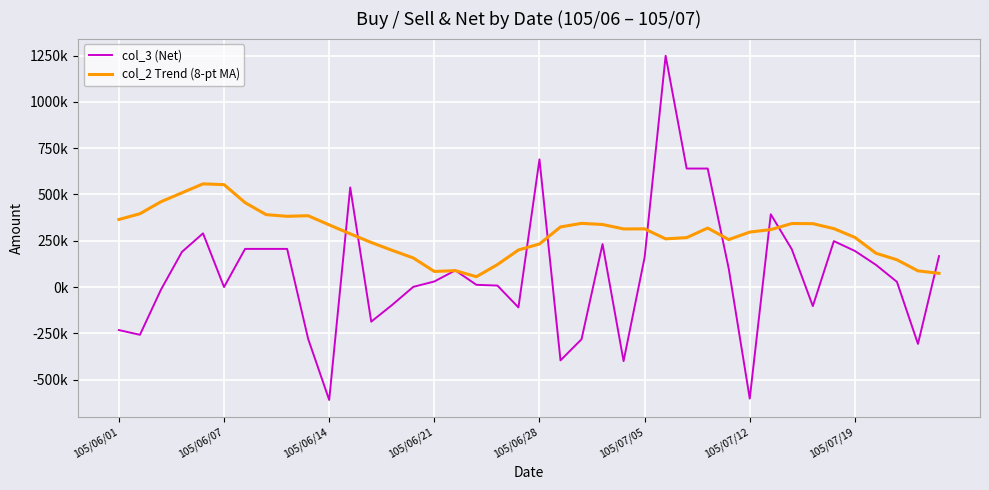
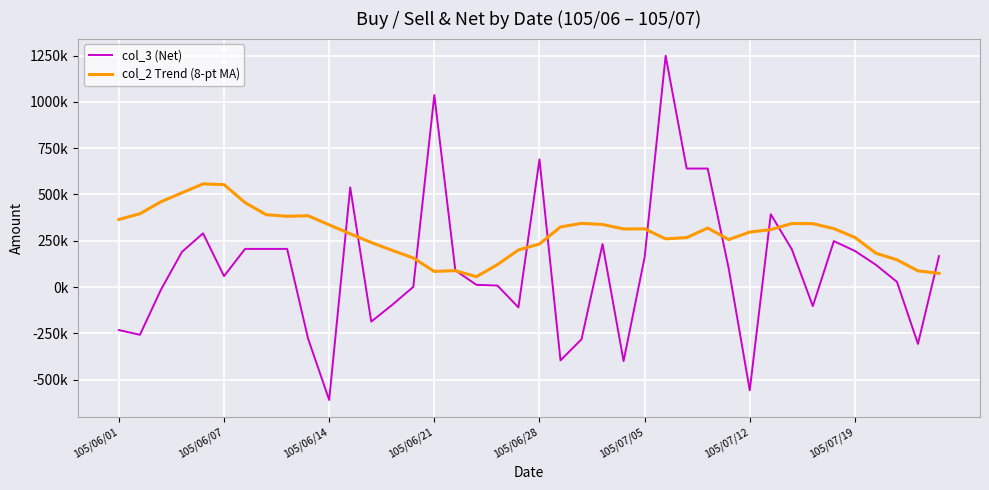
col_3 (Net), 105/06/07: 0 -> 60000
col_3 (Net), 105/06/21: 30000 -> 1040000
col_3 (Net), 105/07/12: -600000 -> -560000
